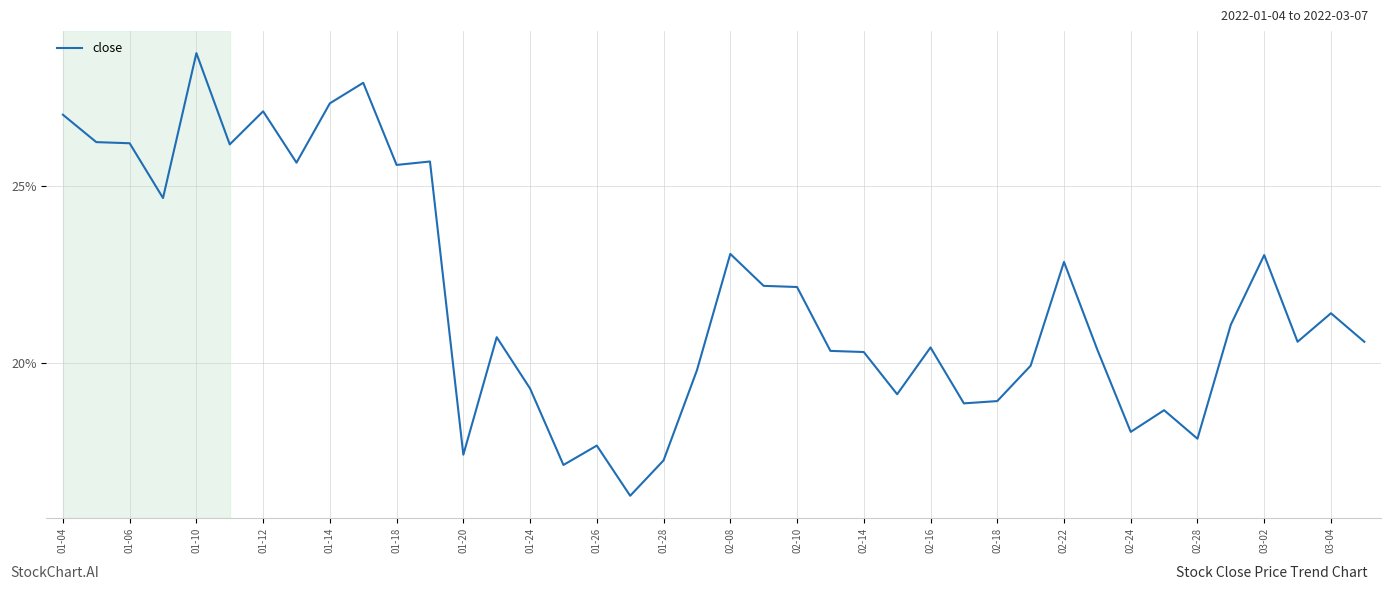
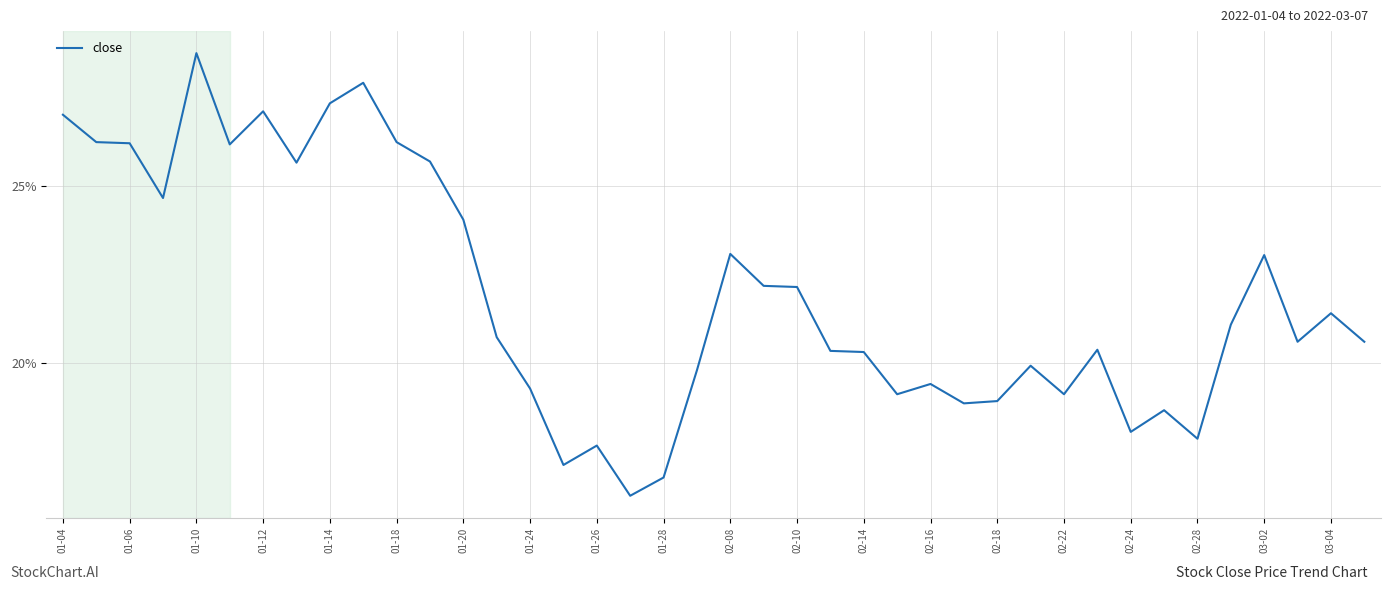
01-18: 25.6% -> 26.2%
01-20: 17.4% -> 24.0%
01-28: 17.3% -> 16.8%
02-16: 20.4% -> 19.4%
02-22: 22.9% -> 19.1%
